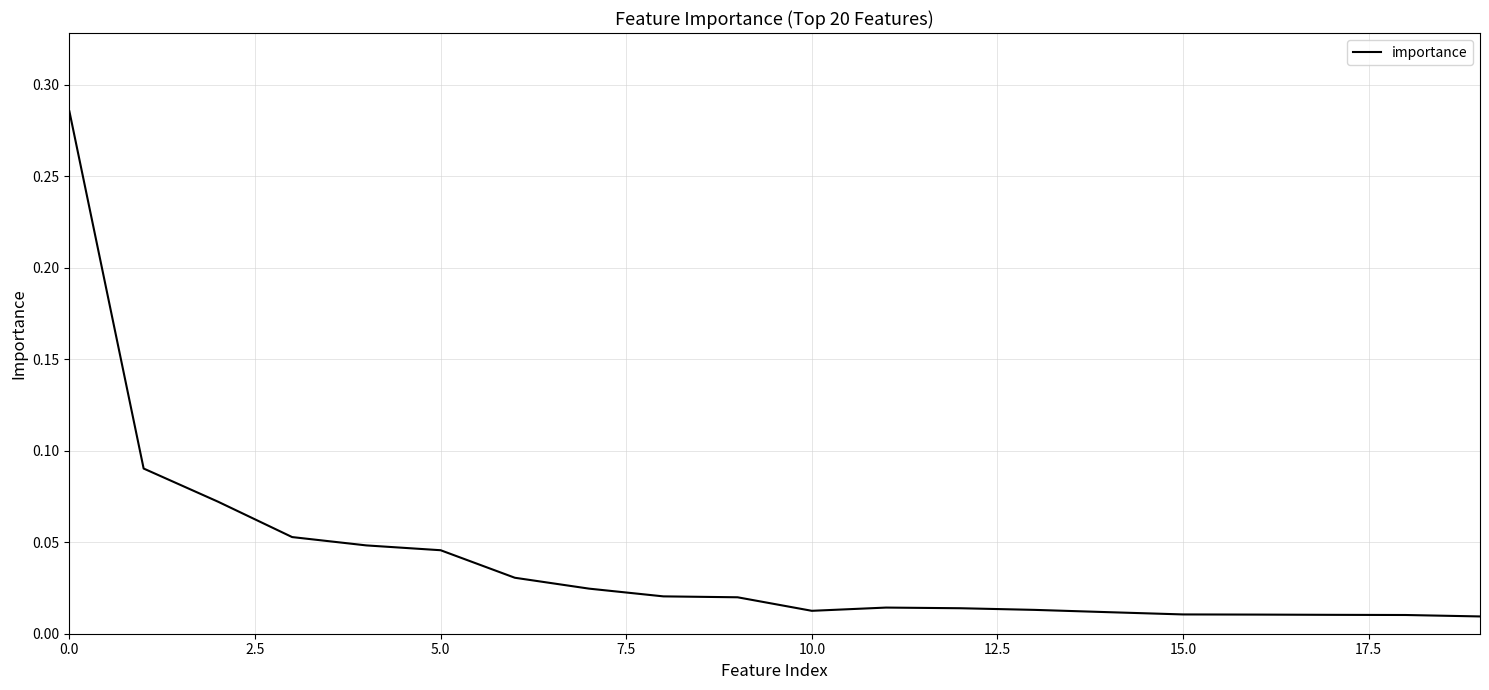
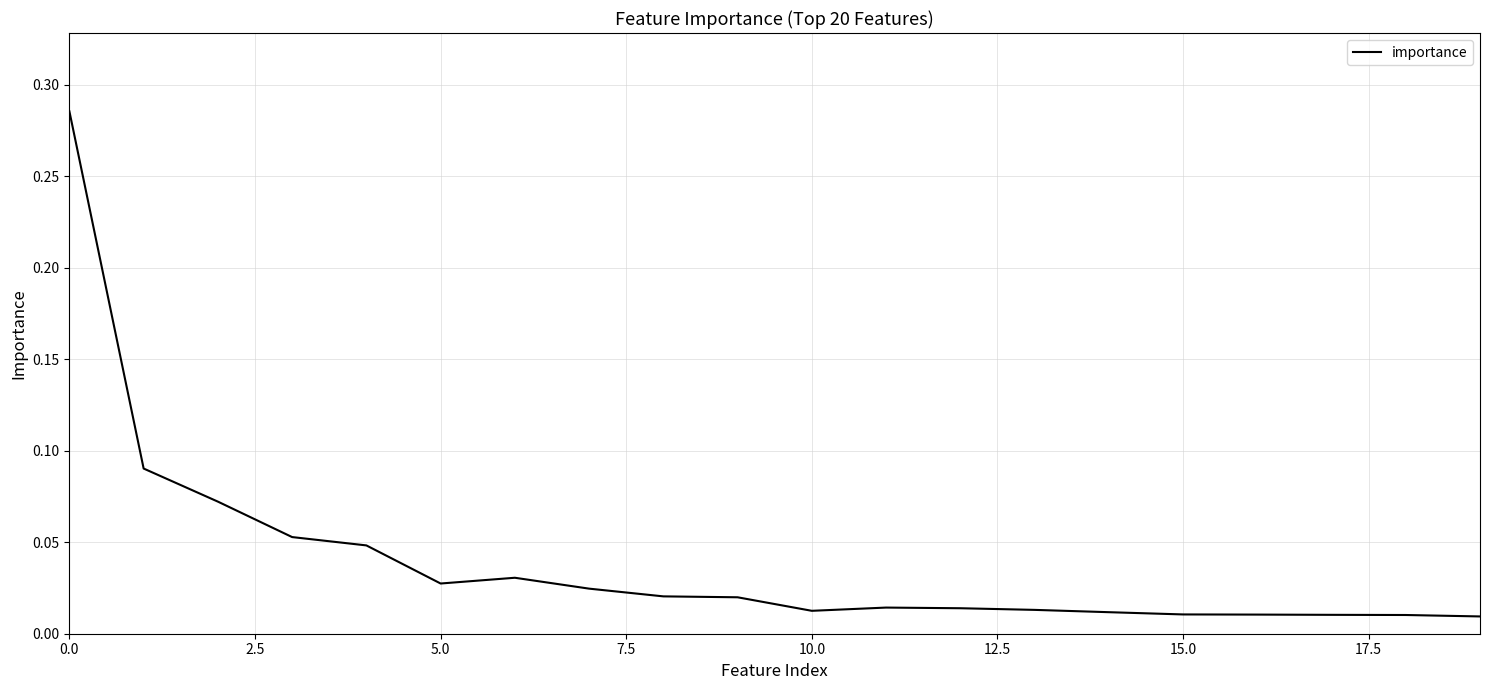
5.0: 0.046 -> 0.027
